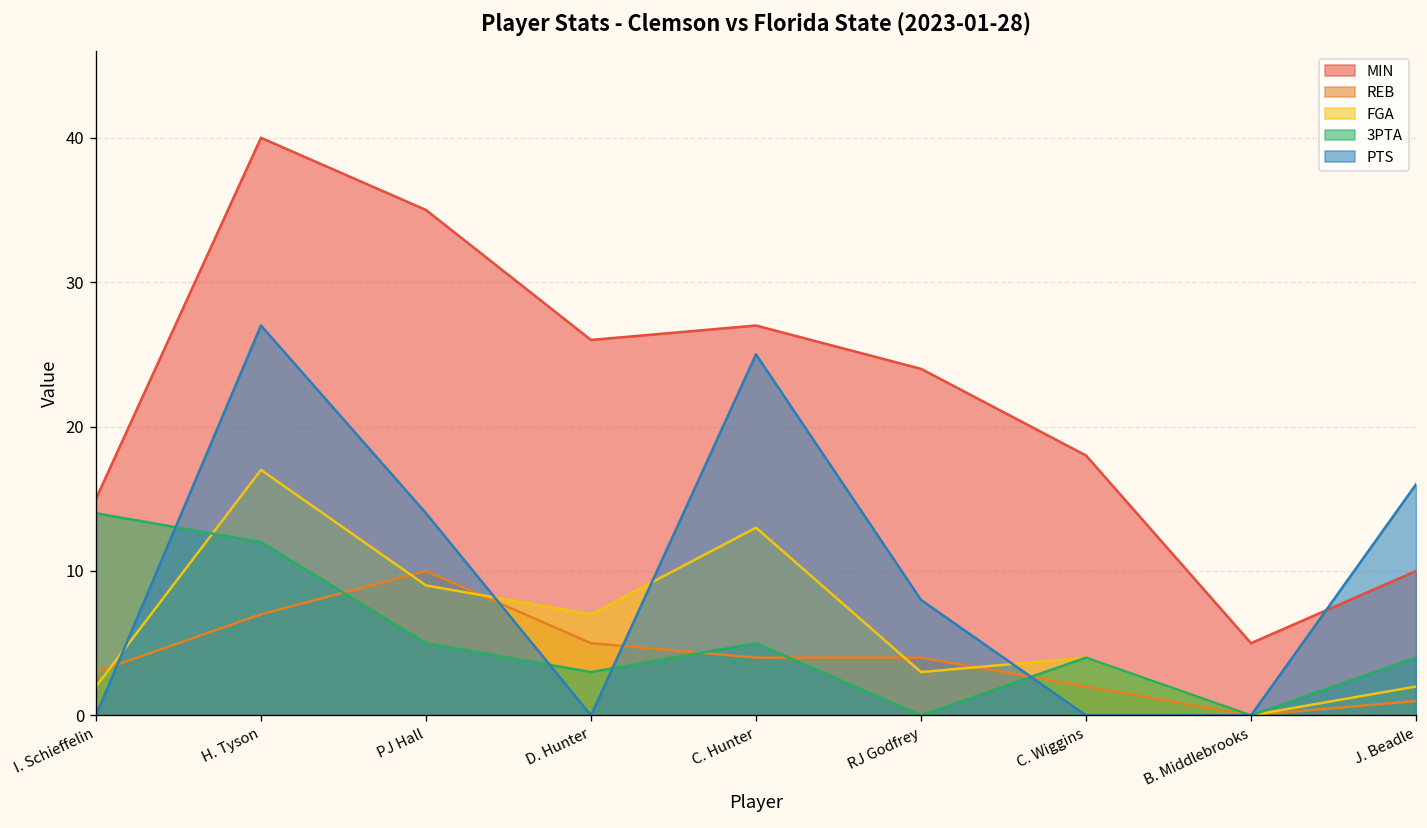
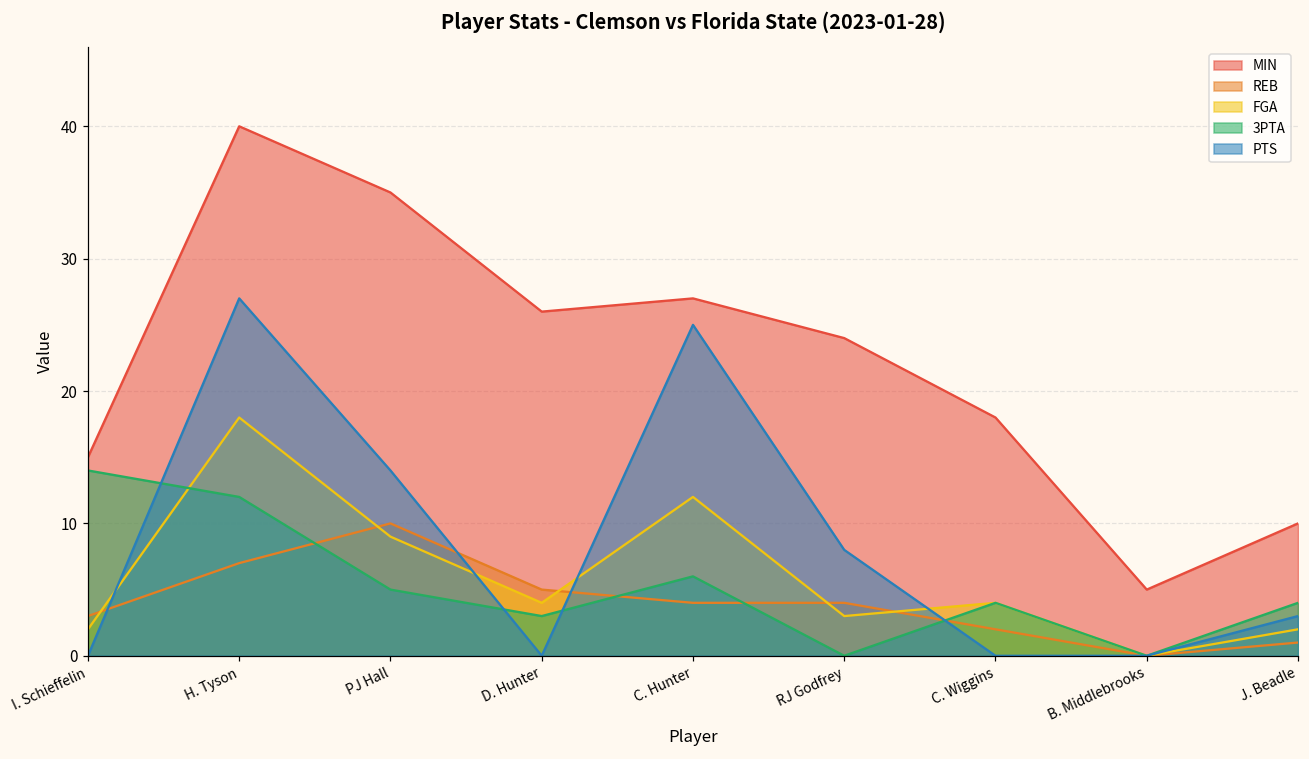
FGA, H. Tyson: 17 -> 18
FGA, D. Hunter: 7 -> 4
FGA, C. Hunter: 13 -> 12
3PTA, C. Hunter: 5 -> 6
PTS, J. Beadle: 16 -> 3
